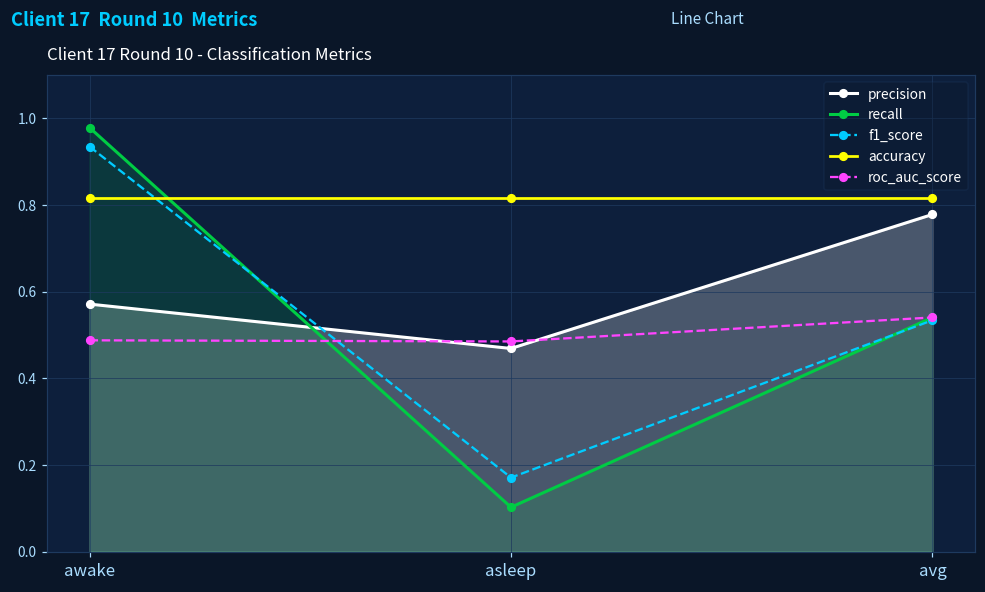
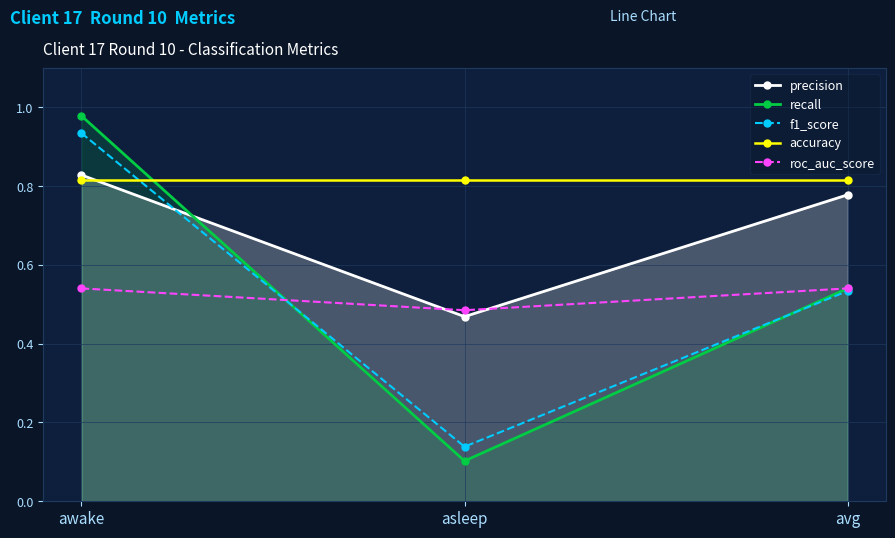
precision, awake: 0.57 -> 0.83
roc_auc_score, awake: 0.49 -> 0.54
f1_score, asleep: 0.17 -> 0.14
